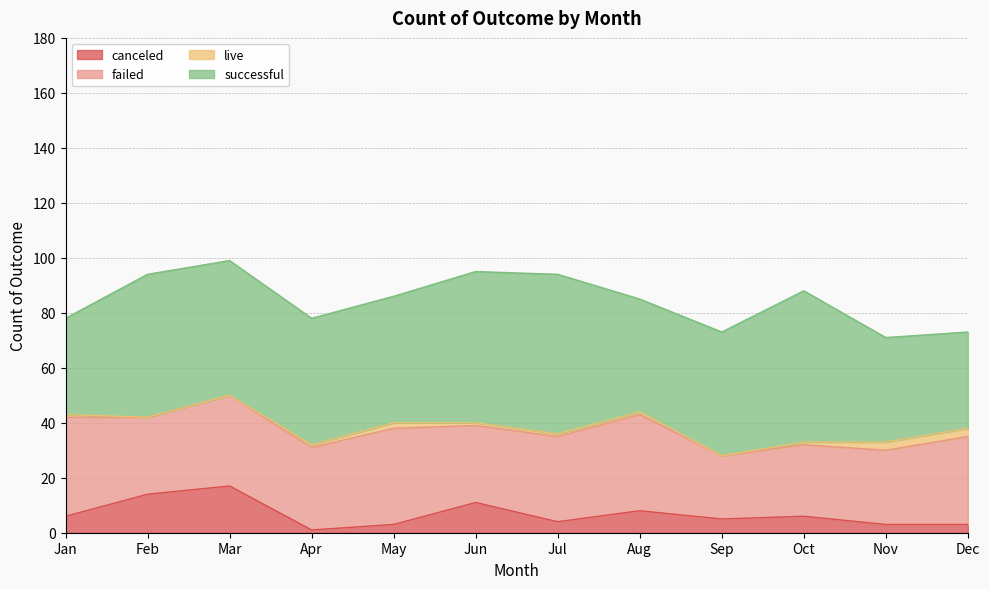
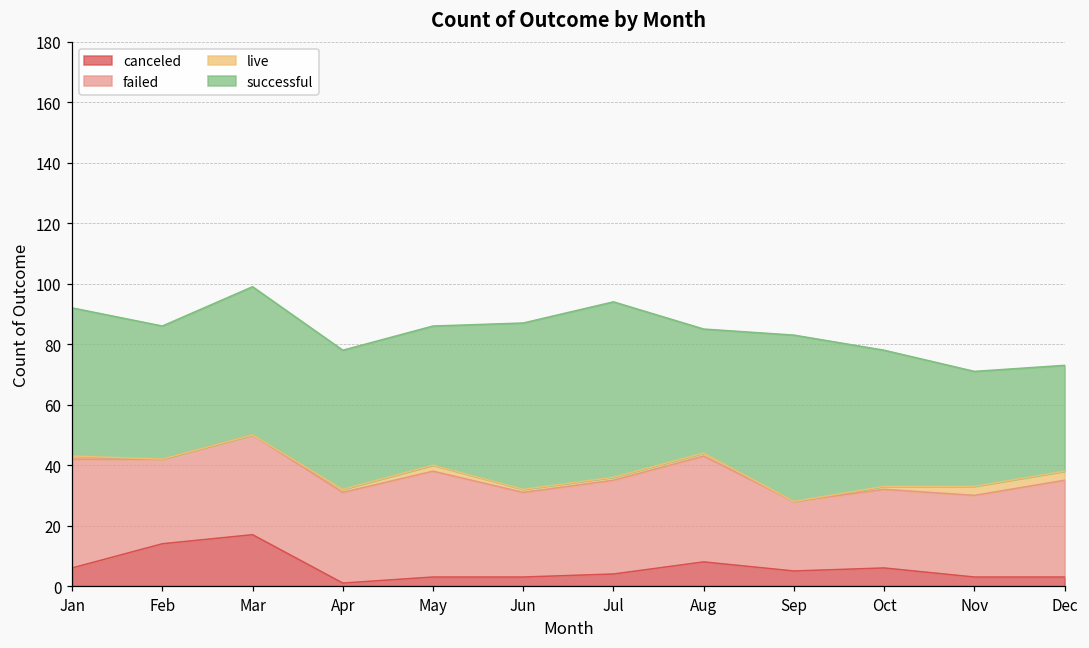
successful, Jan: 35 -> 49
successful, Feb: 52 -> 44
canceled, Jun: 11 -> 3
successful, Sep: 45 -> 55
successful, Oct: 55 -> 45
